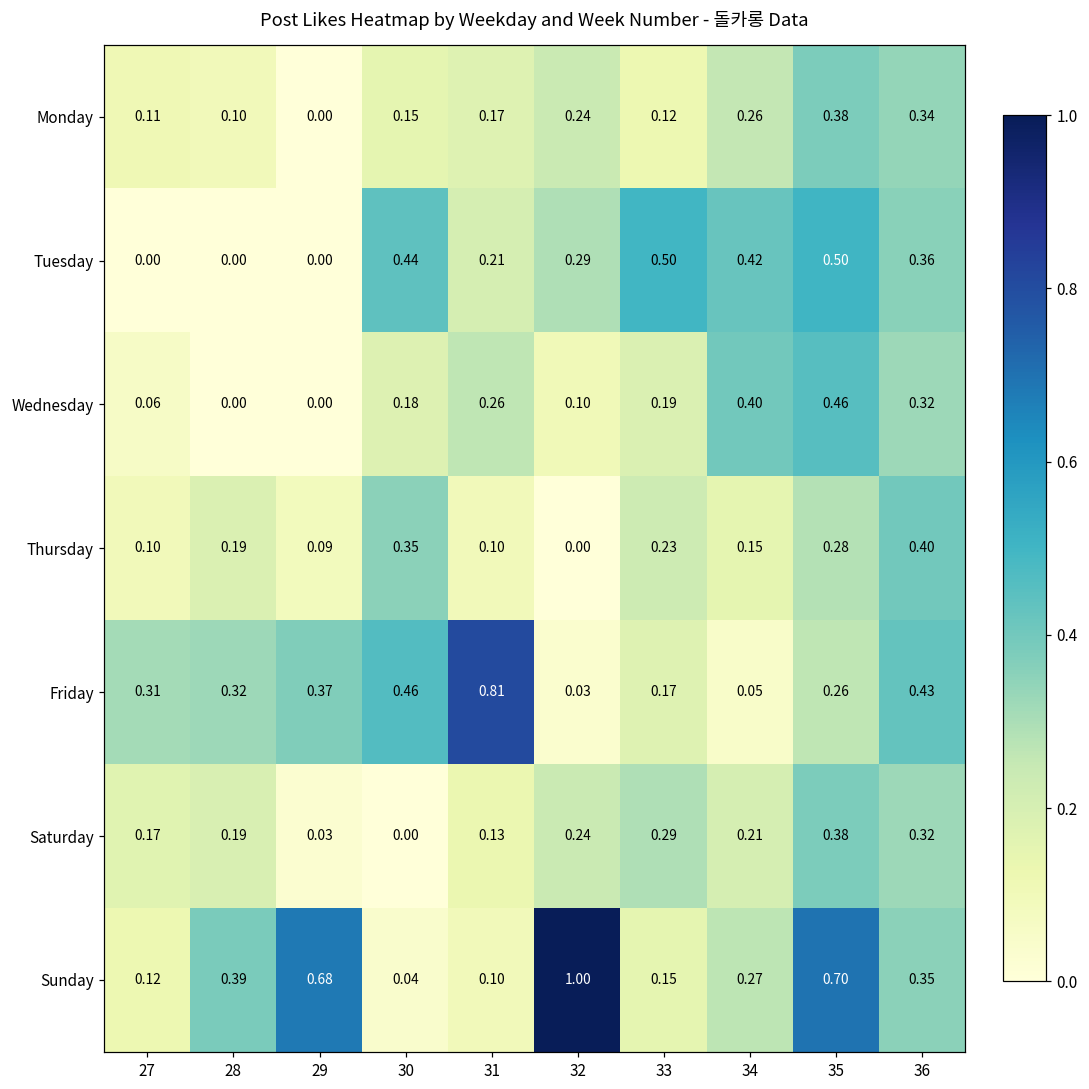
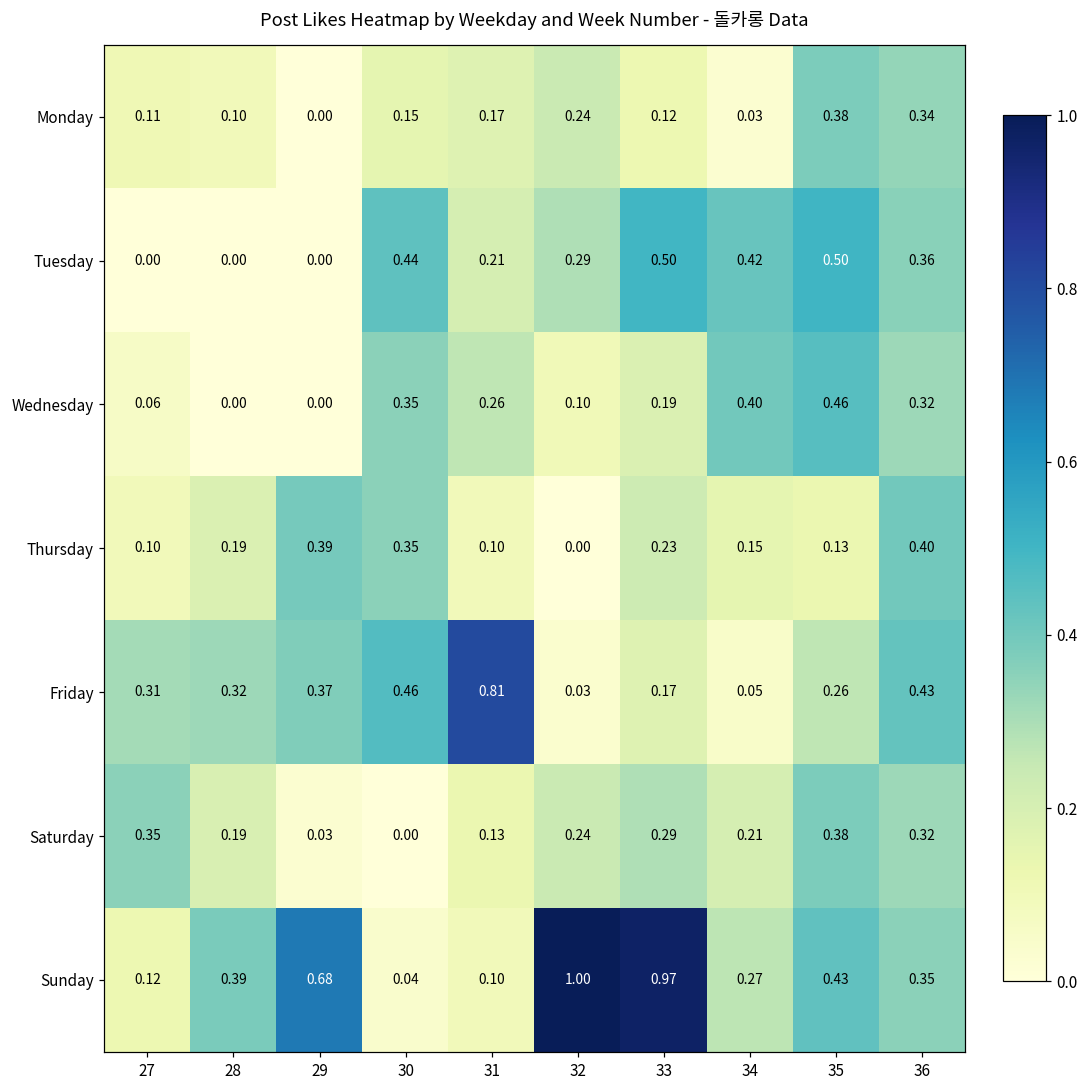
Monday, 34: 0.26 -> 0.03
Wednesday, 30: 0.18 -> 0.35
Thursday, 29: 0.09 -> 0.39
Thursday, 35: 0.28 -> 0.13
Saturday, 27: 0.17 -> 0.35
Sunday, 33: 0.15 -> 0.97
Sunday, 35: 0.70 -> 0.43
